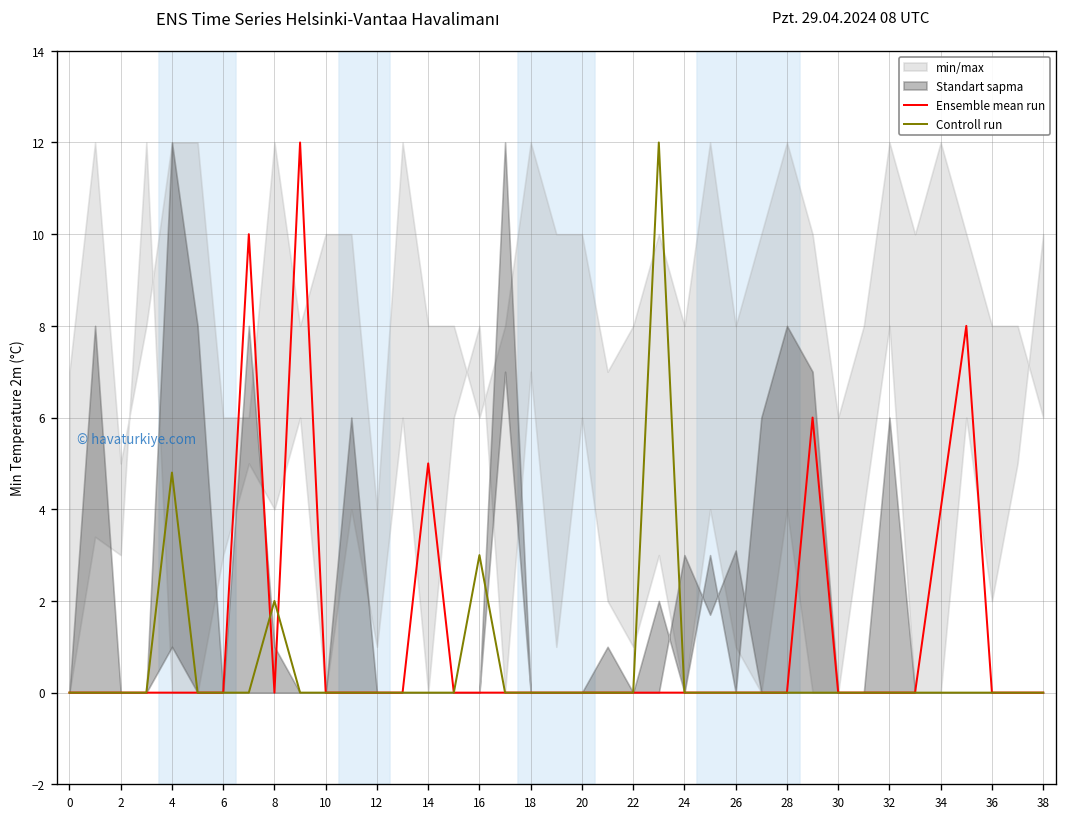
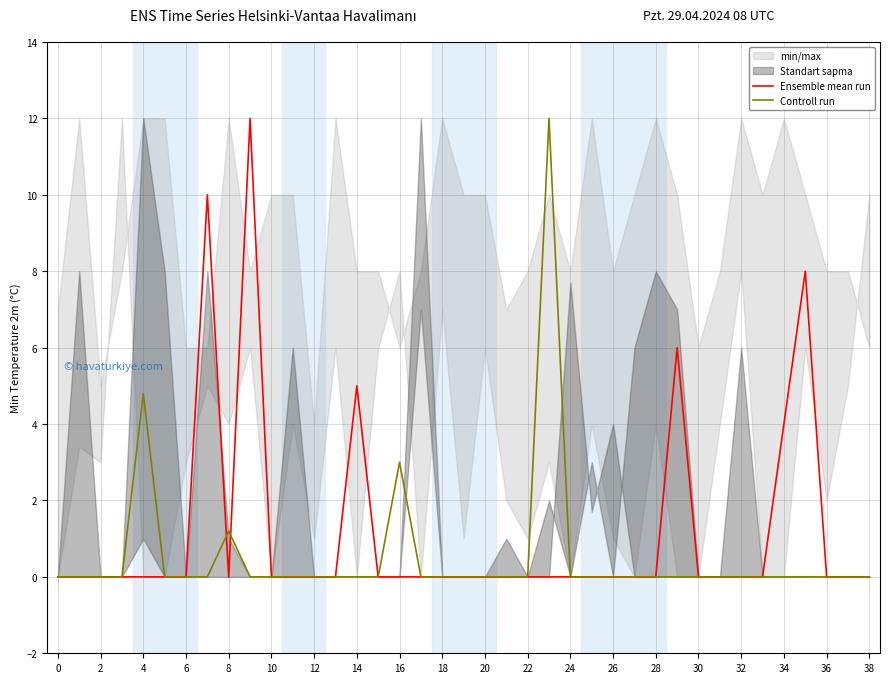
Controll run, 8: 2.0 -> 1.2
Standart sapma, 24: 3.0 -> 7.7
Standart sapma, 26: 3.1 -> 4.0
